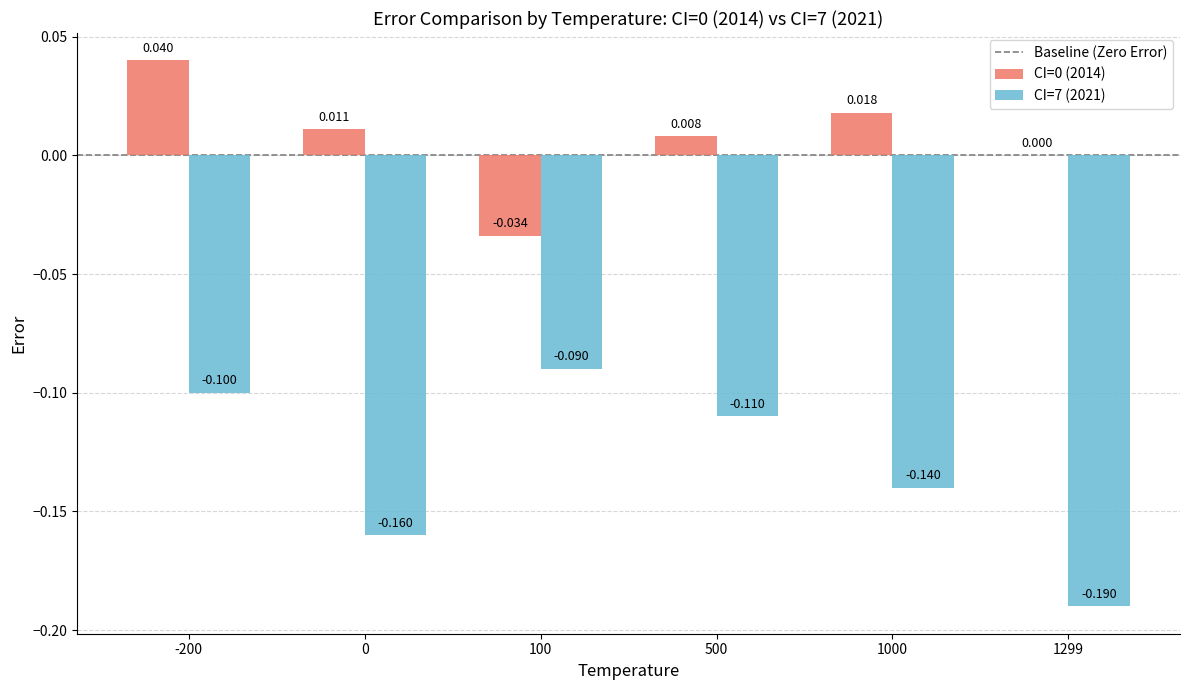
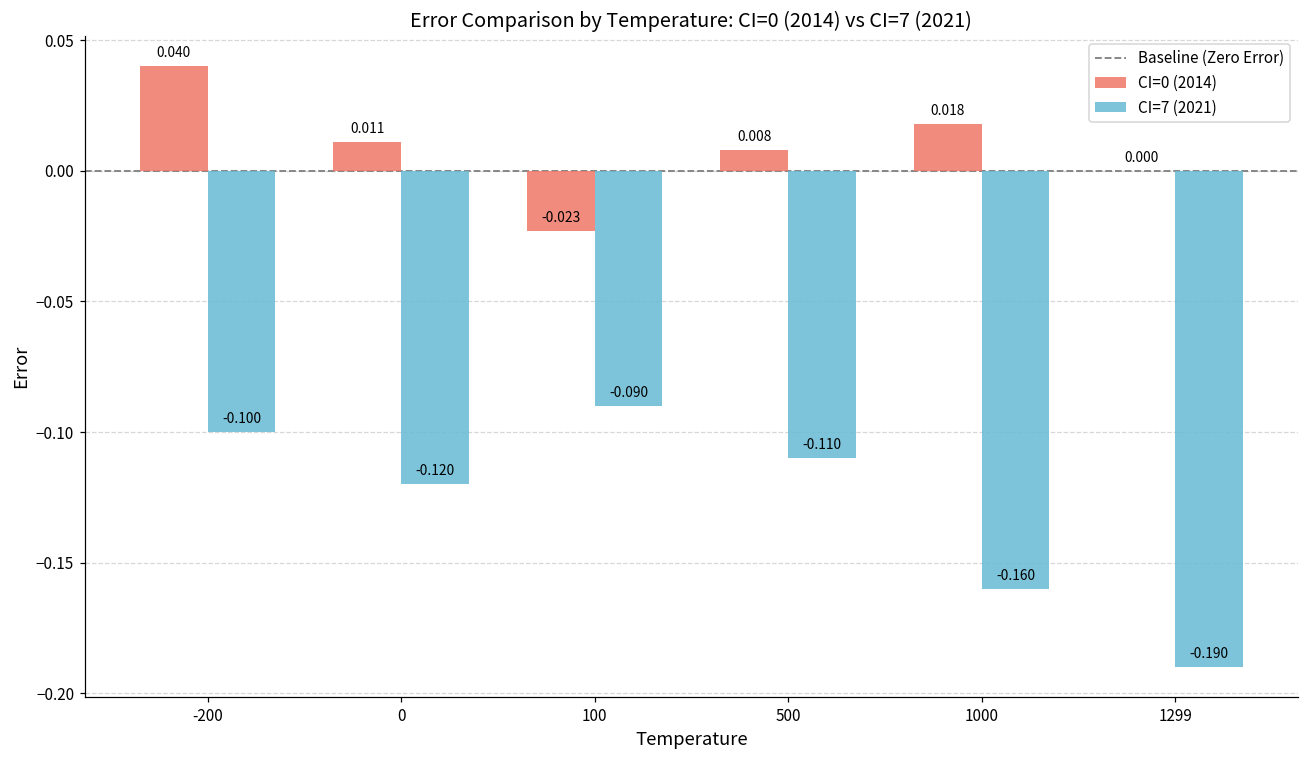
CI=7 (2021), 0: -0.160 -> -0.120
CI=0 (2014), 100: -0.034 -> -0.023
CI=7 (2021), 1000: -0.140 -> -0.160
